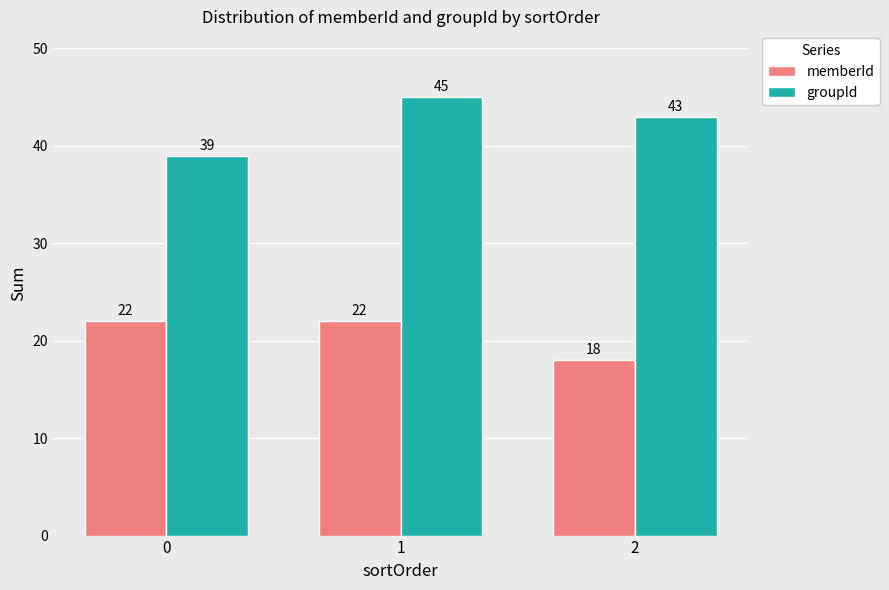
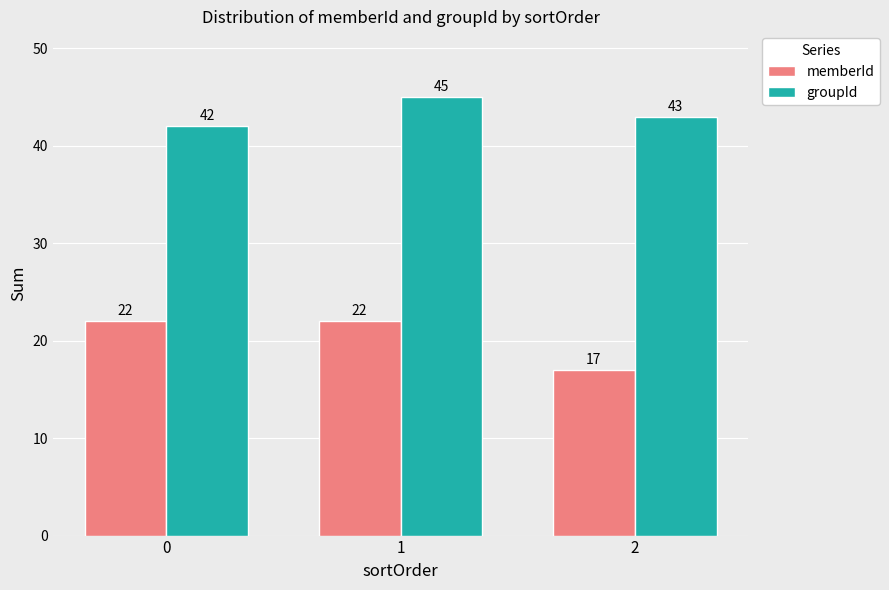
groupId, 0: 39 -> 42
memberId, 2: 18 -> 17
